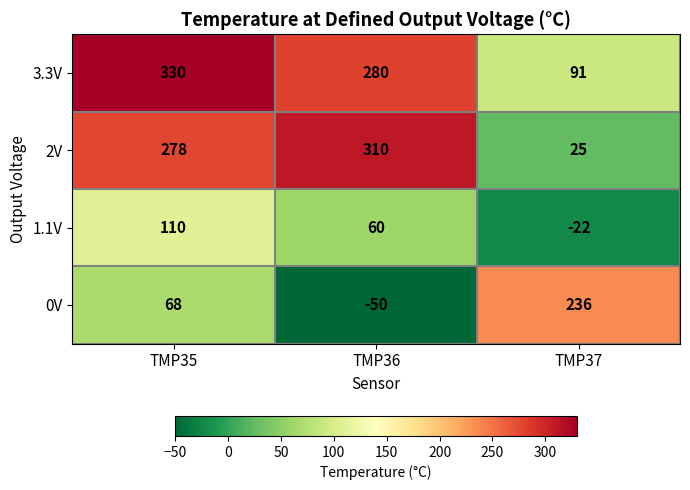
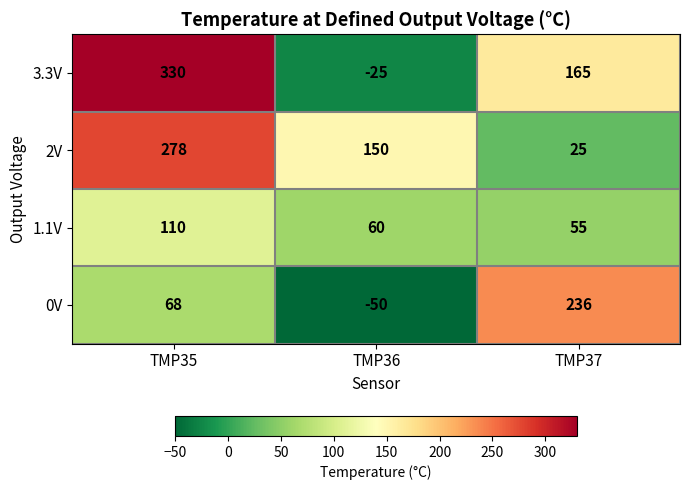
3.3V, TMP36: 280 -> -25
3.3V, TMP37: 91 -> 165
2V, TMP36: 310 -> 150
1.1V, TMP37: -22 -> 55
